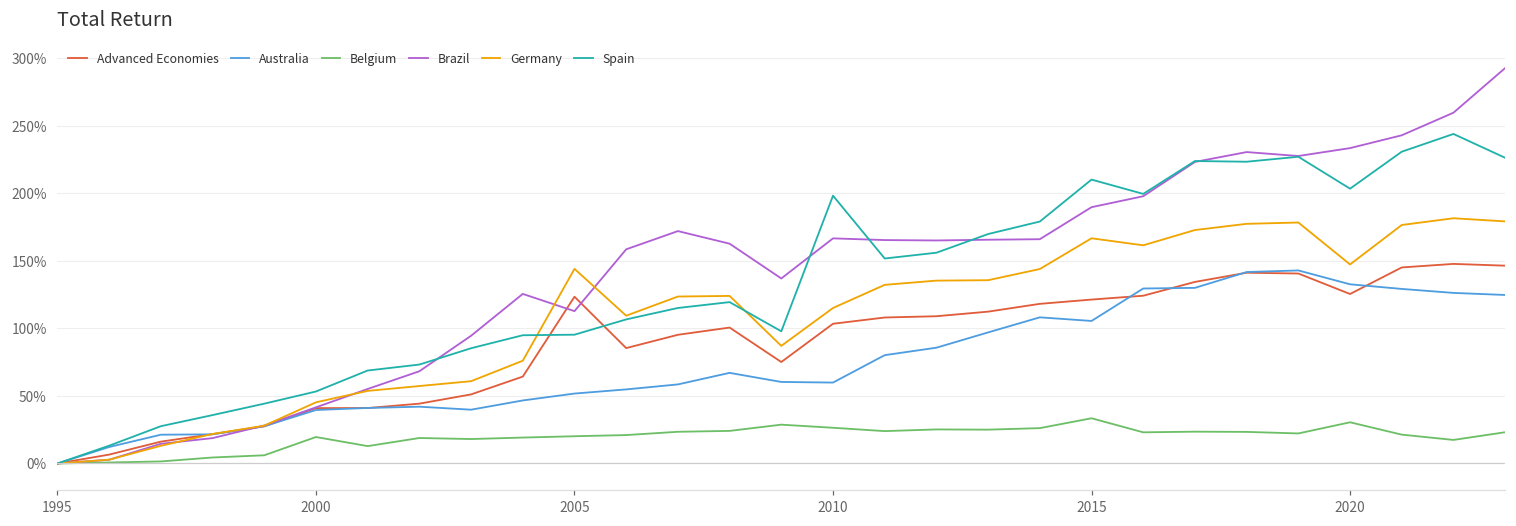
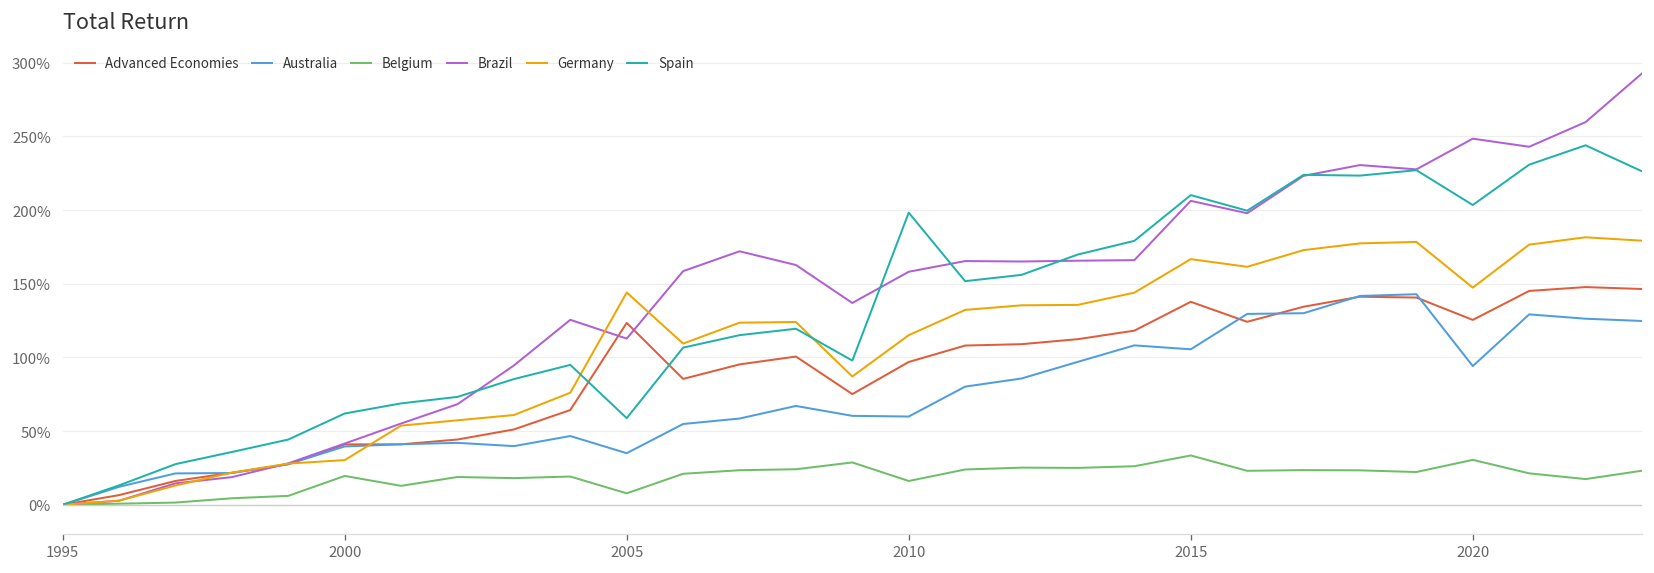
Germany, 2000: 45% -> 30%
Spain, 2000: 53% -> 62%
Australia, 2005: 52% -> 35%
Belgium, 2005: 20% -> 8%
Spain, 2005: 95% -> 59%
Advanced Economies, 2010: 103% -> 97%
Belgium, 2010: 26% -> 16%
Brazil, 2010: 167% -> 158%
Advanced Economies, 2015: 121% -> 138%
Brazil, 2015: 190% -> 206%
Australia, 2020: 133% -> 94%
Brazil, 2020: 234% -> 249%
